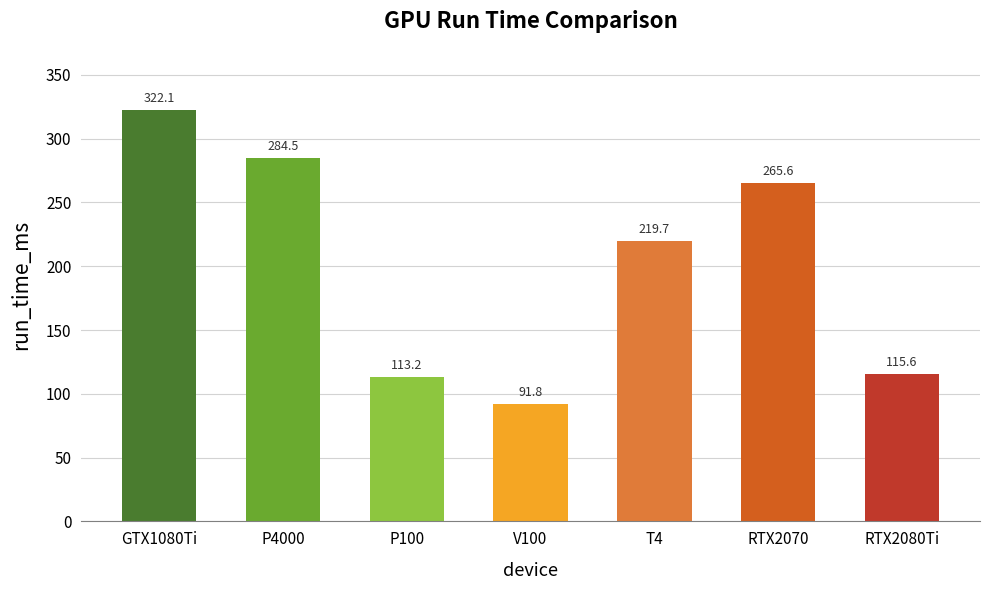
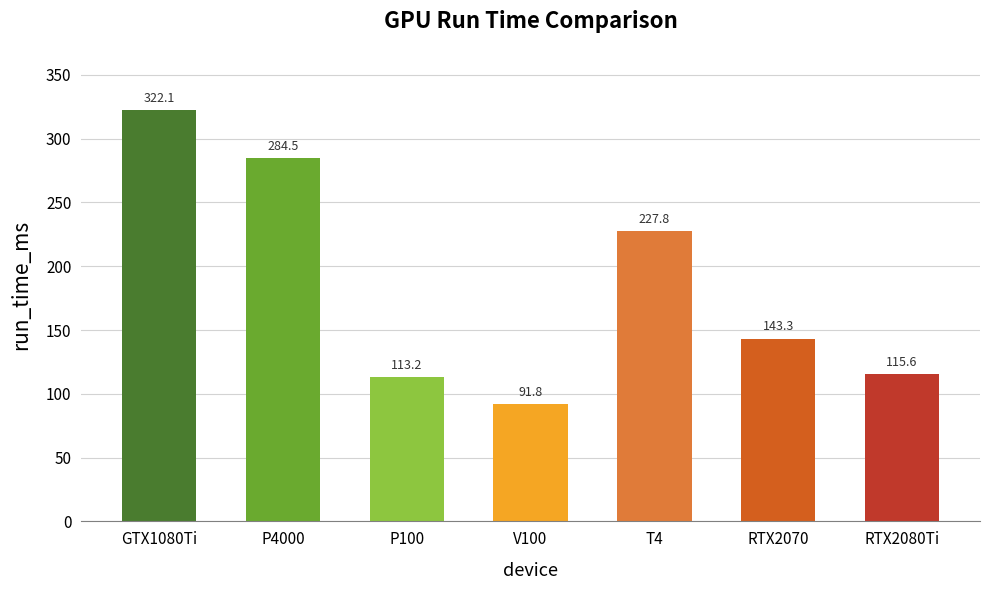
T4: 219.7 -> 227.8
RTX2070: 265.6 -> 143.3
